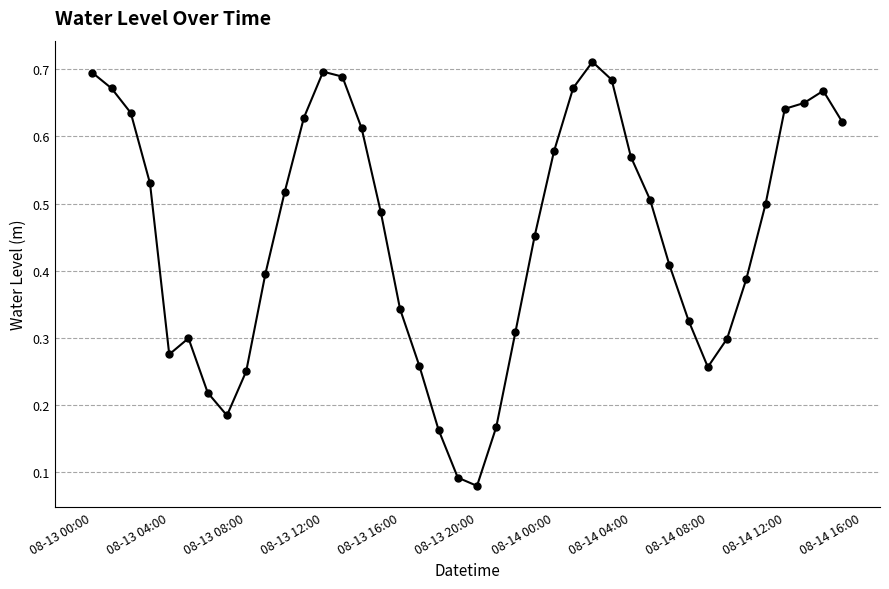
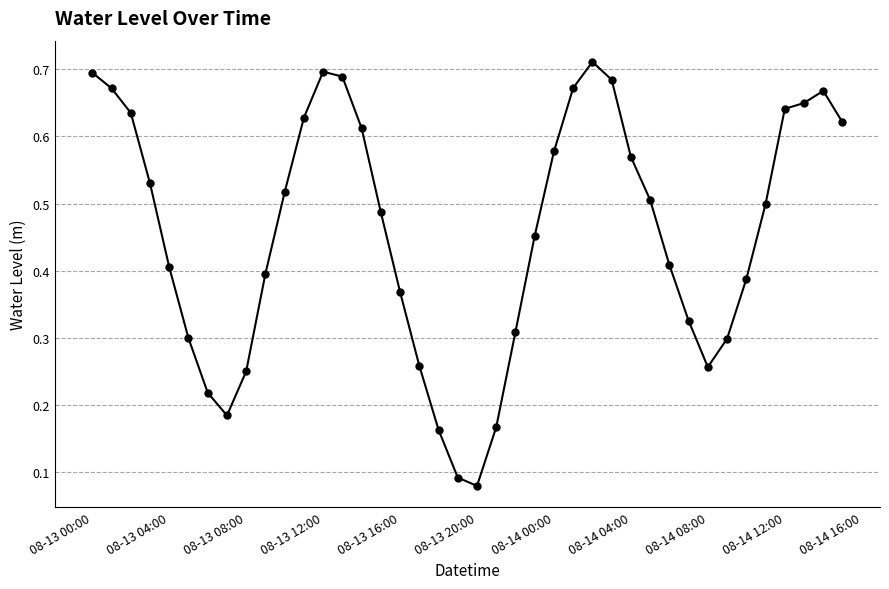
08-13 04:00: 0.28 -> 0.41
08-13 16:00: 0.34 -> 0.37
